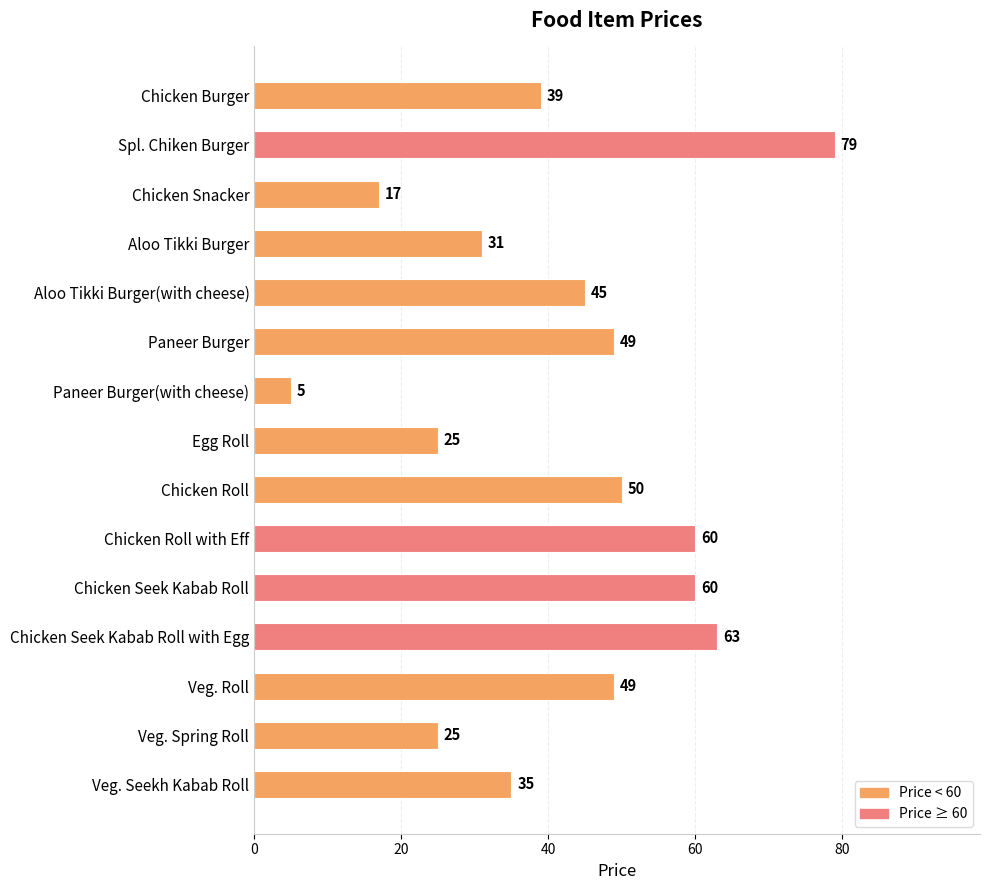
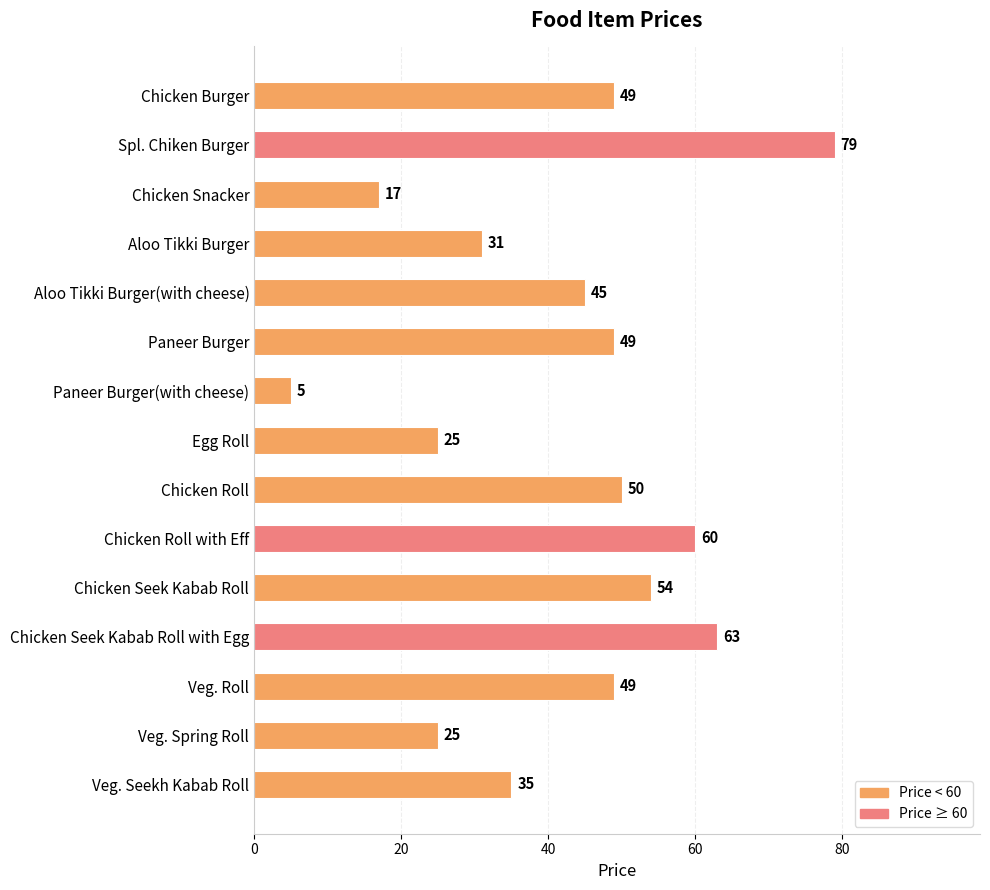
Chicken Burger: 39 -> 49
Chicken Seek Kabab Roll: 60 -> 54
